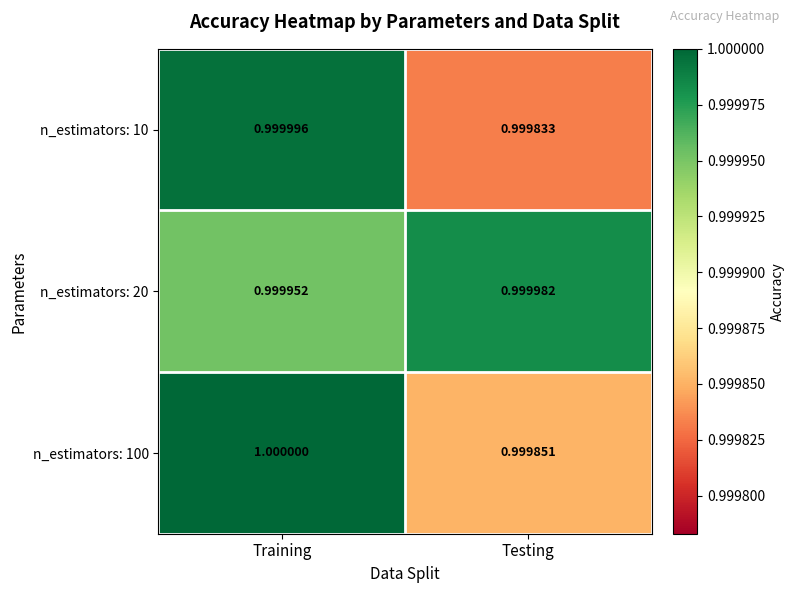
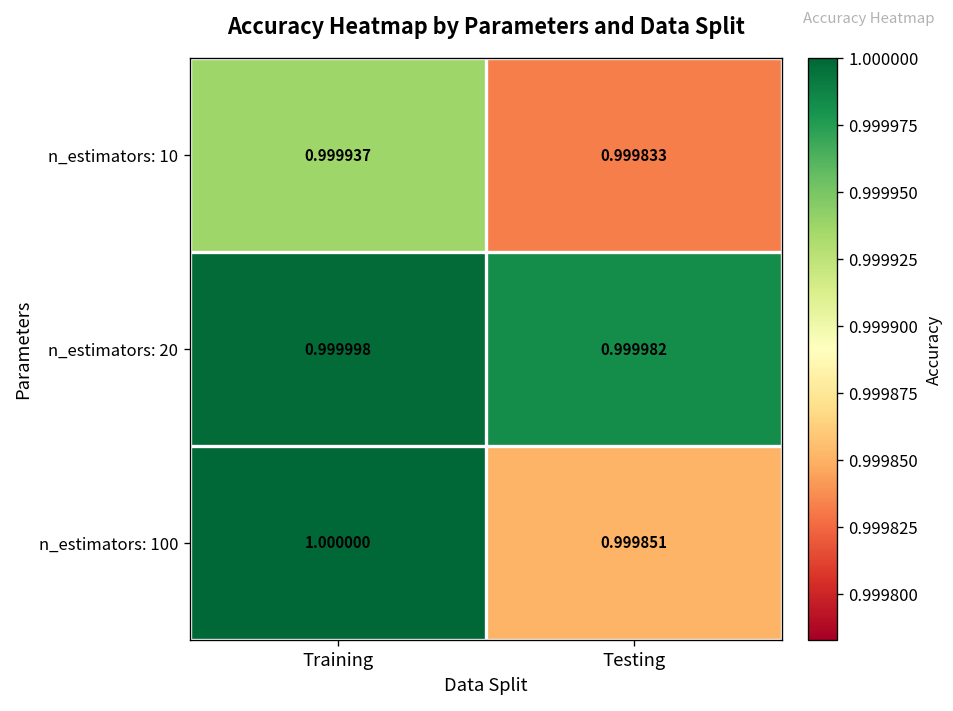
n_estimators: 10, Training: 0.999996 -> 0.999937
n_estimators: 20, Training: 0.999952 -> 0.999998
